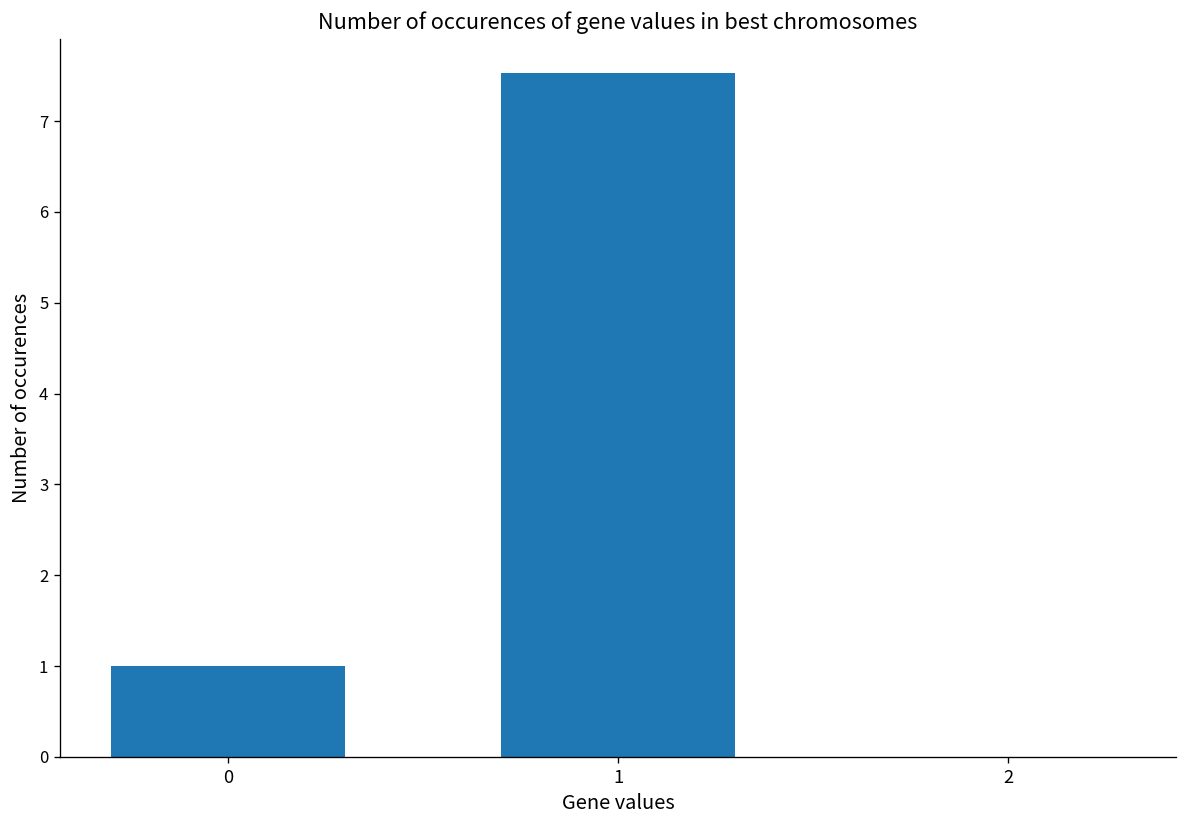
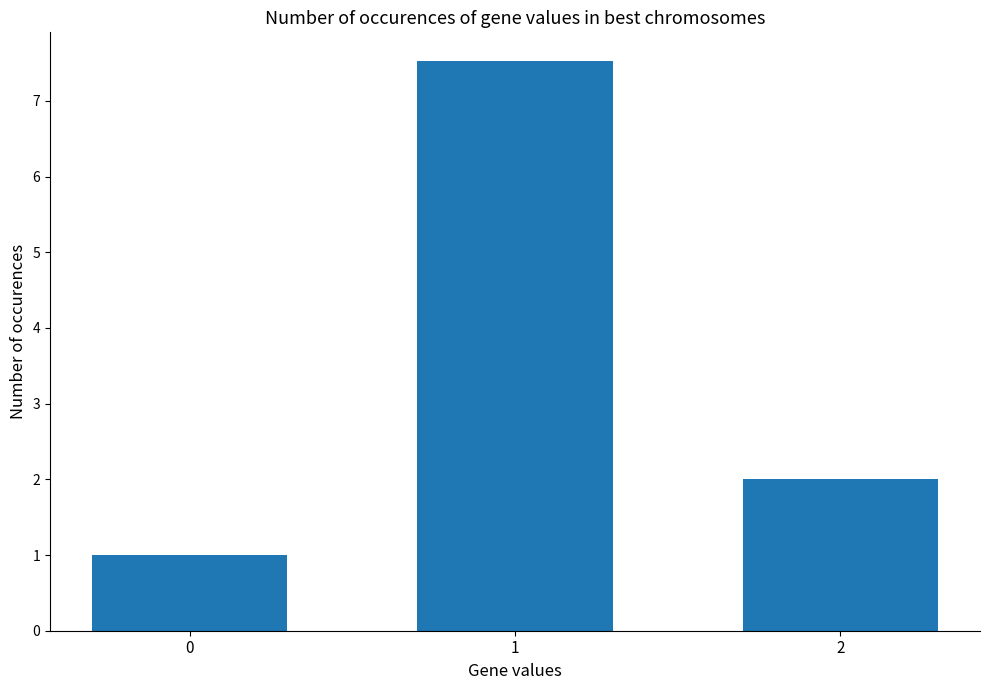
2: 0 -> 2
